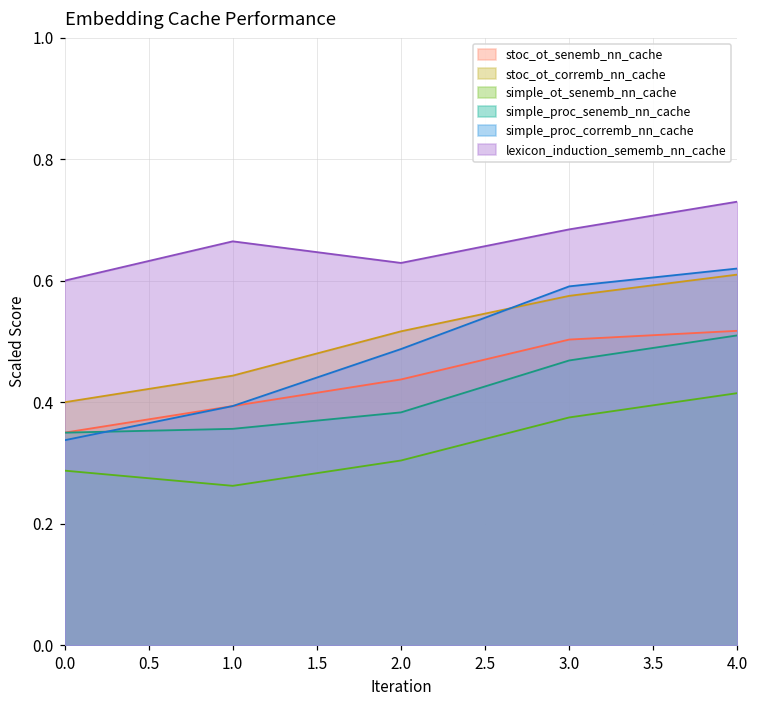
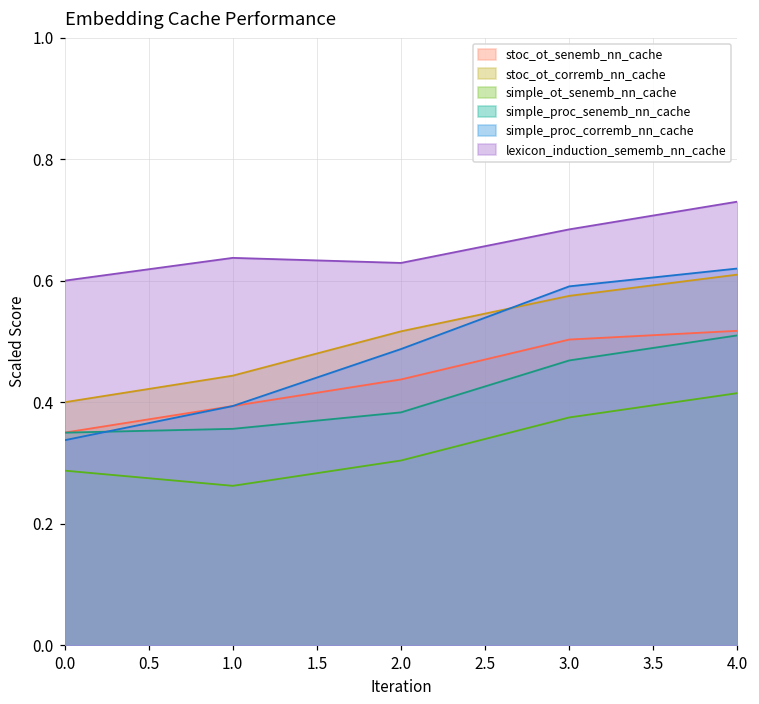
lexicon_induction_sememb_nn_cache, 1.0: 0.66 -> 0.64
